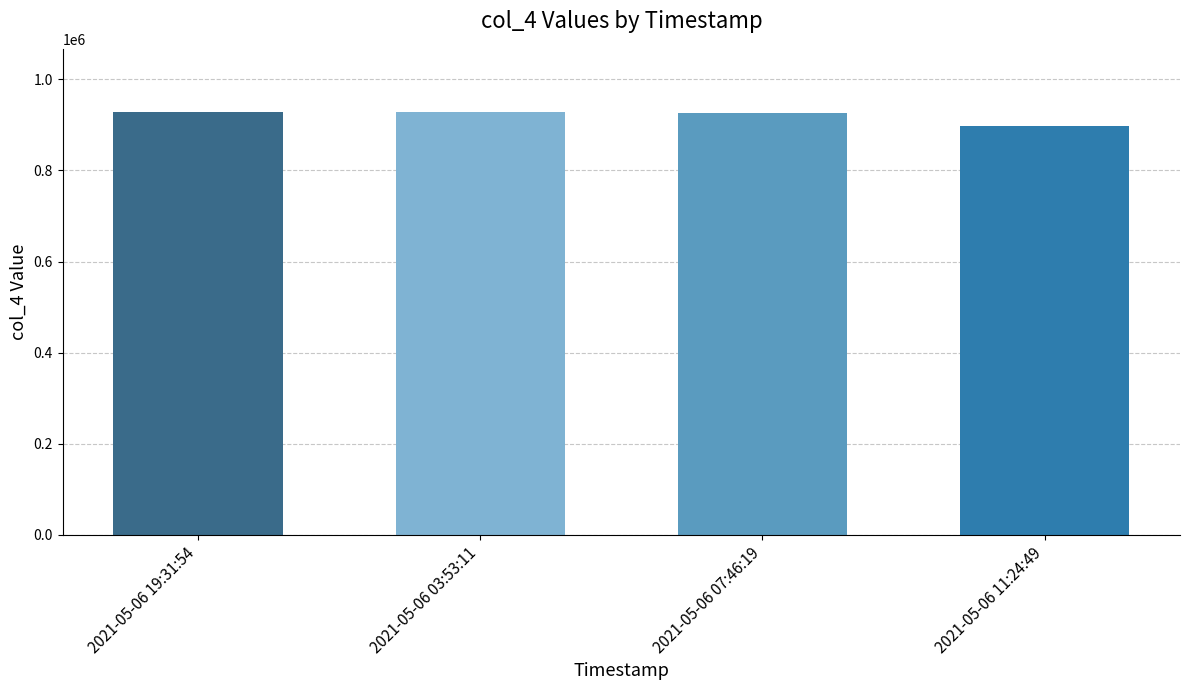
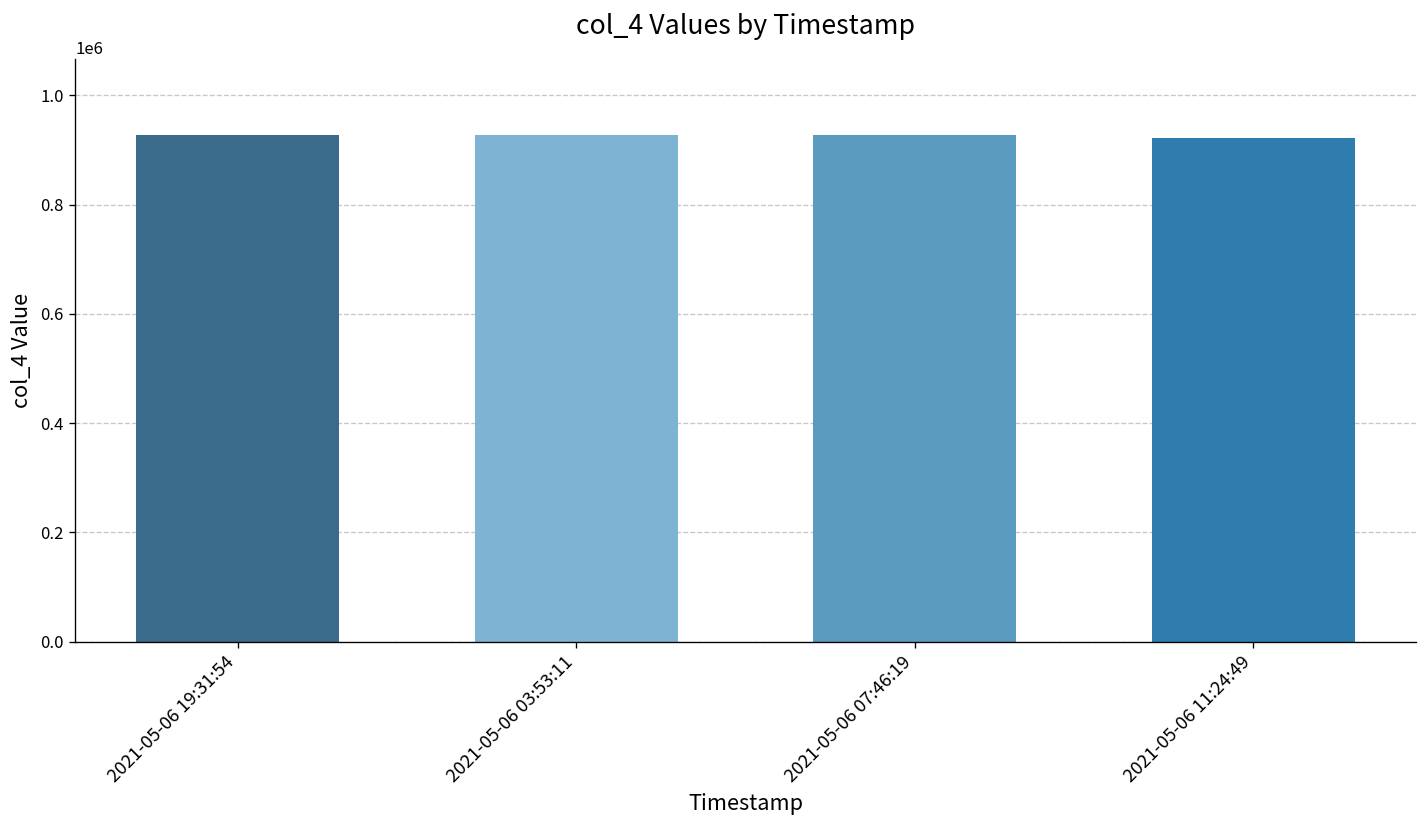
2021-05-06 11:24:49: 900000 -> 920000
